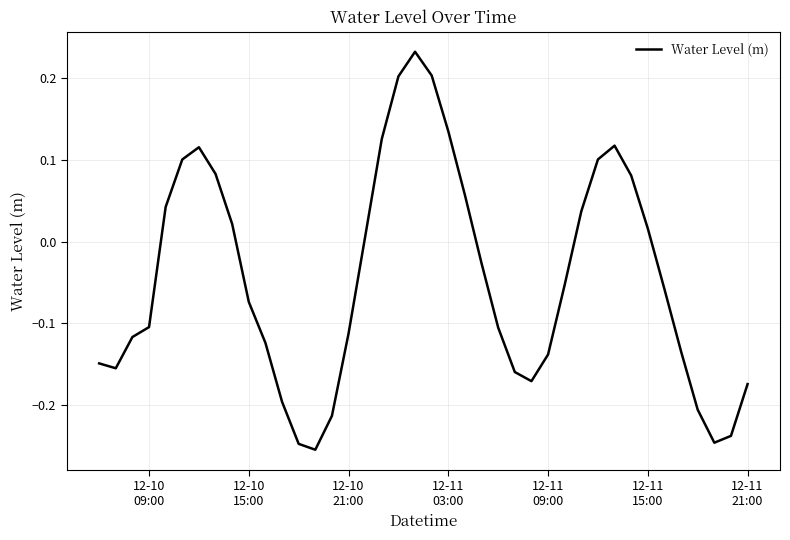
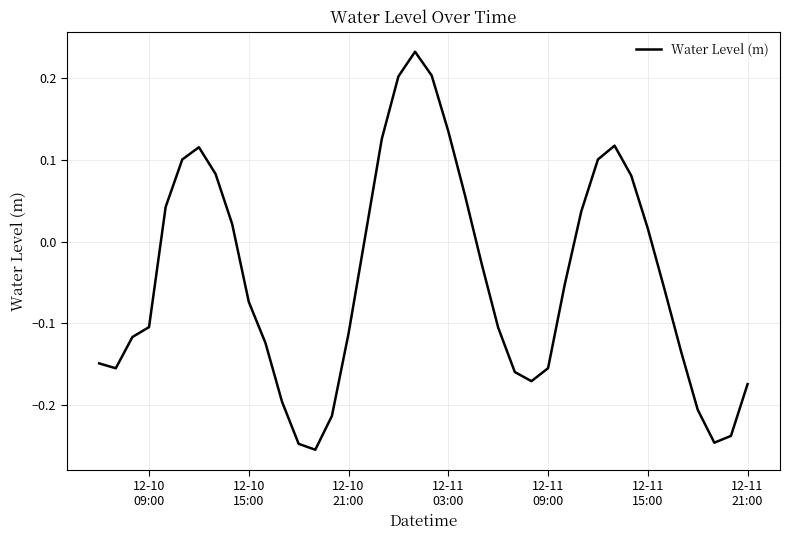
12-11 09:00: -0.14 -> -0.16
